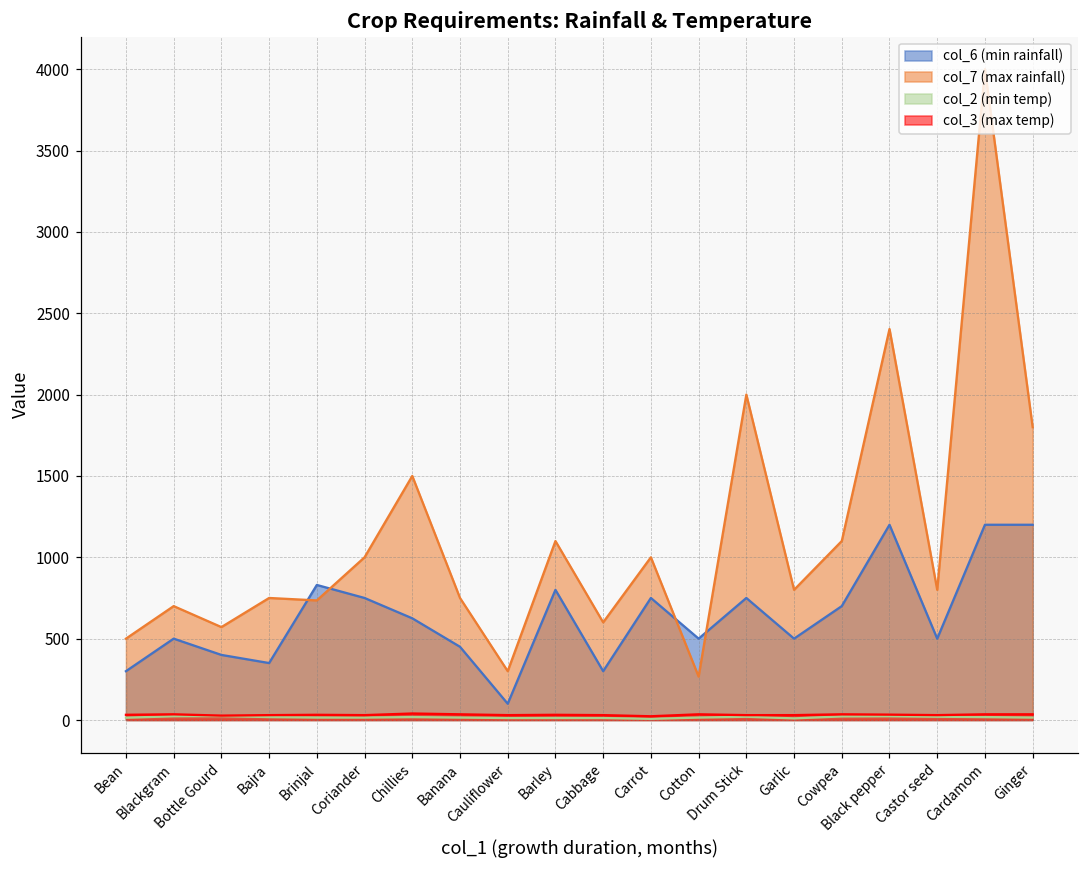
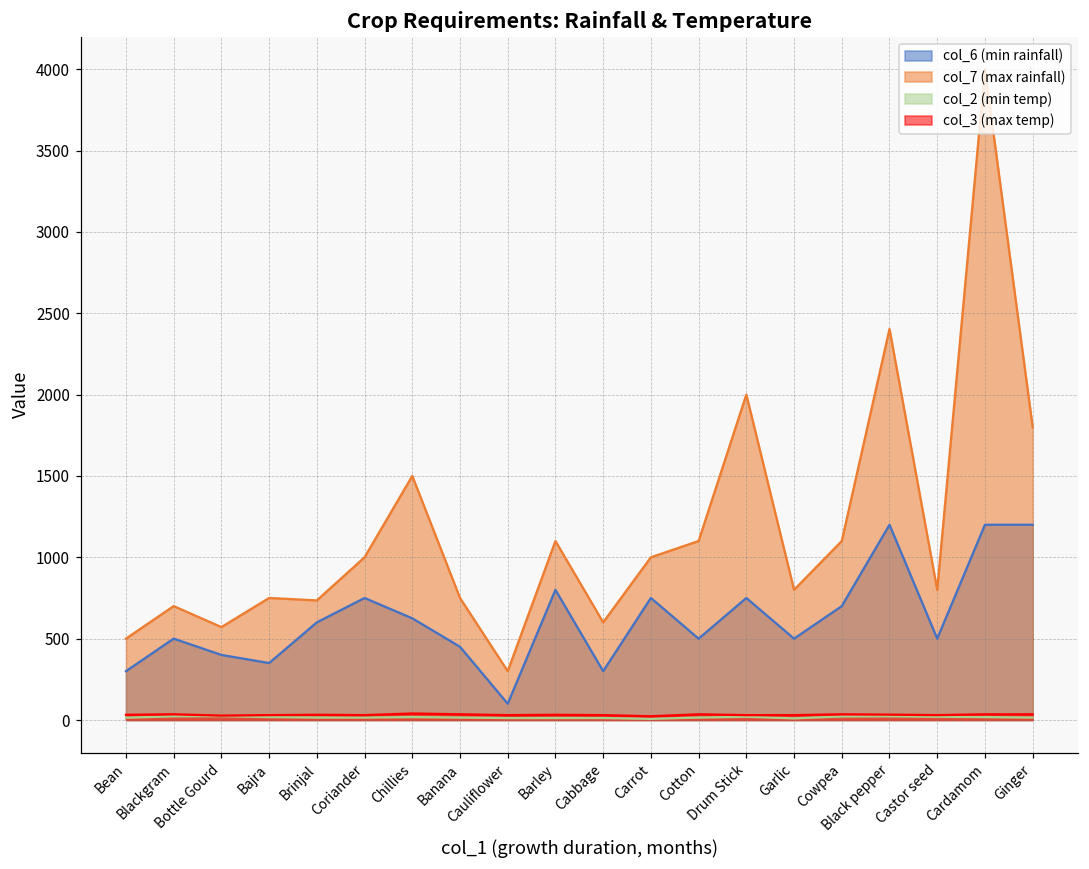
col_6 (min rainfall), Brinjal: 830 -> 600
col_7 (max rainfall), Cotton: 270 -> 1100
